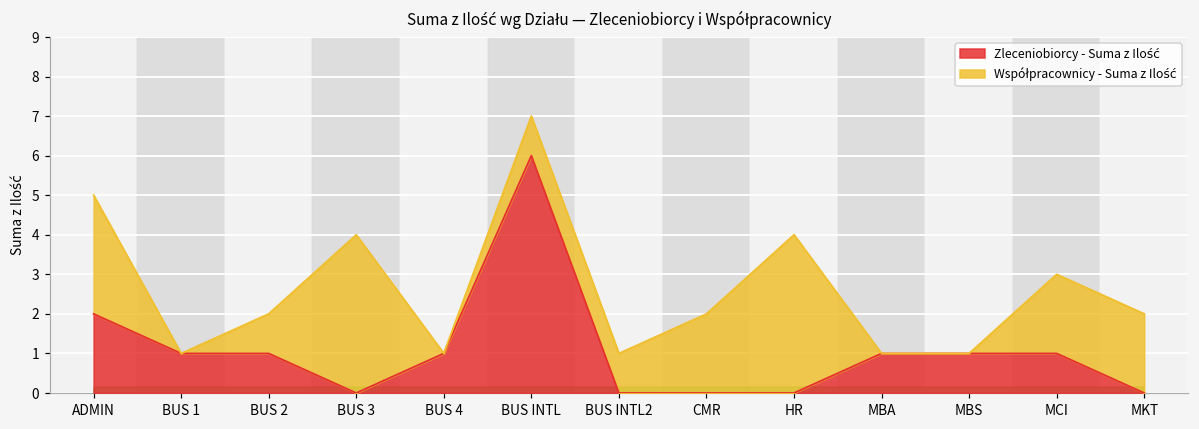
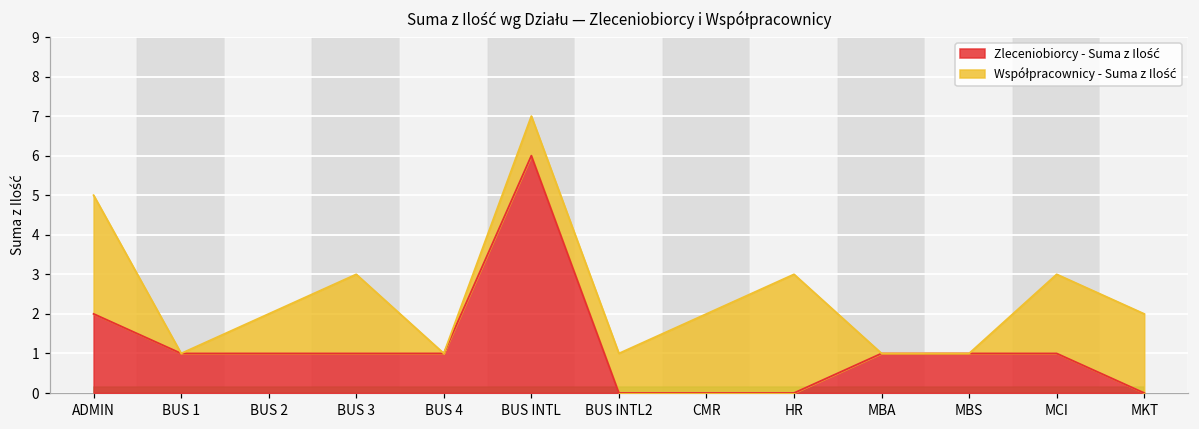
Zleceniobiorcy - Suma z Ilość, BUS 3: 0 -> 1
Współpracownicy - Suma z Ilość, BUS 3: 4 -> 2
Współpracownicy - Suma z Ilość, HR: 4 -> 3
